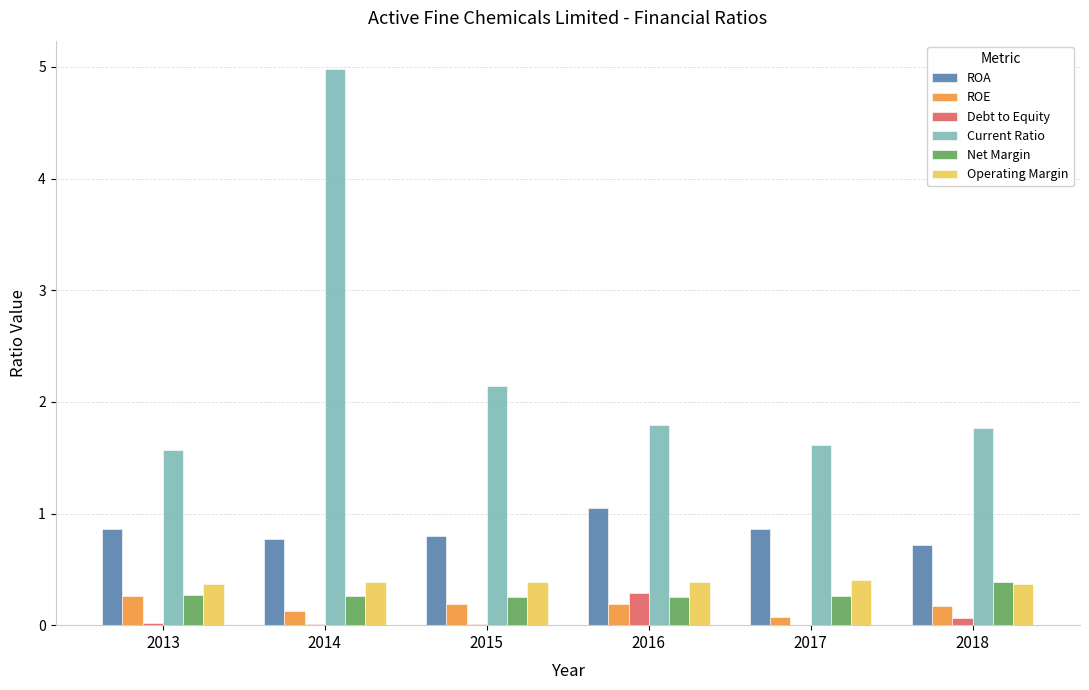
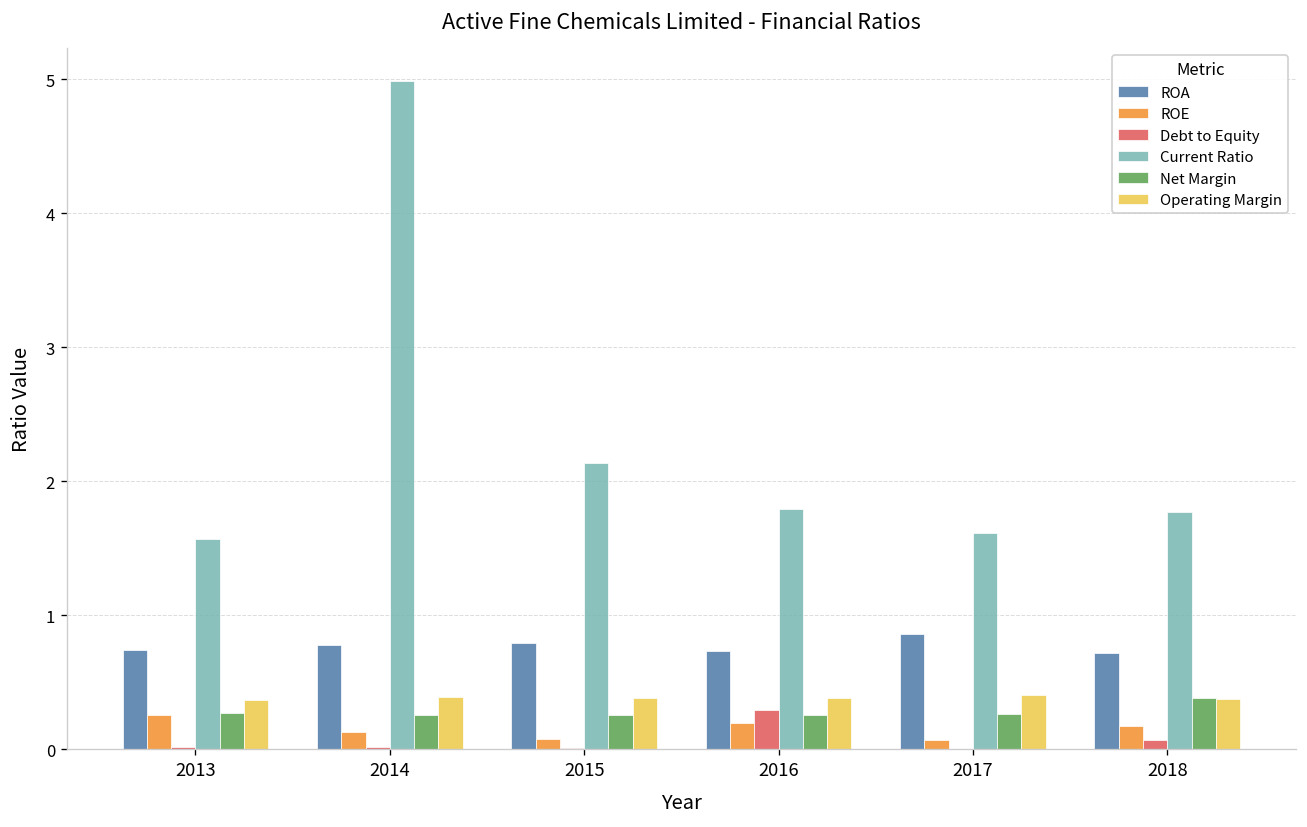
ROA, 2013: 0.86 -> 0.74
ROE, 2015: 0.19 -> 0.08
ROA, 2016: 1.05 -> 0.74
